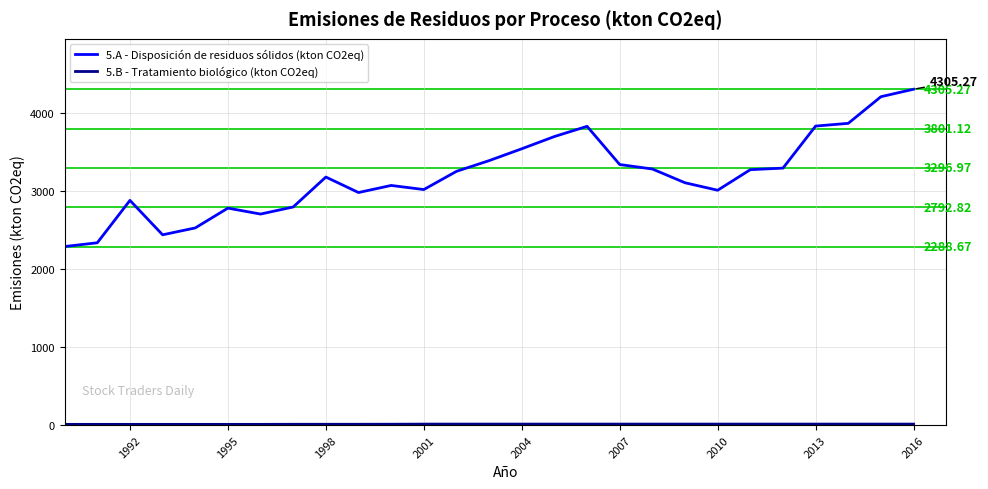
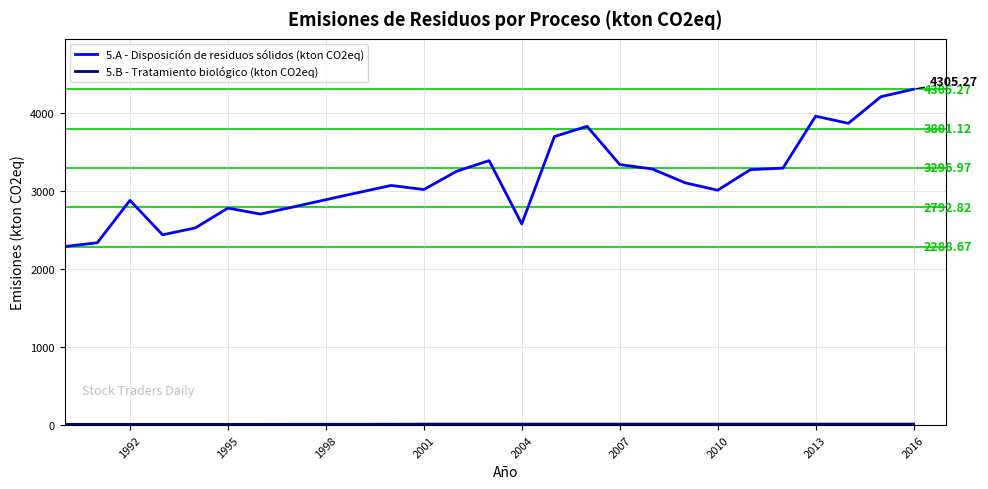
5.A - Disposición de residuos sólidos (kton CO2eq), 1998: 3200 -> 2900
5.A - Disposición de residuos sólidos (kton CO2eq), 2004: 3500 -> 2600
5.A - Disposición de residuos sólidos (kton CO2eq), 2013: 3800 -> 4000
